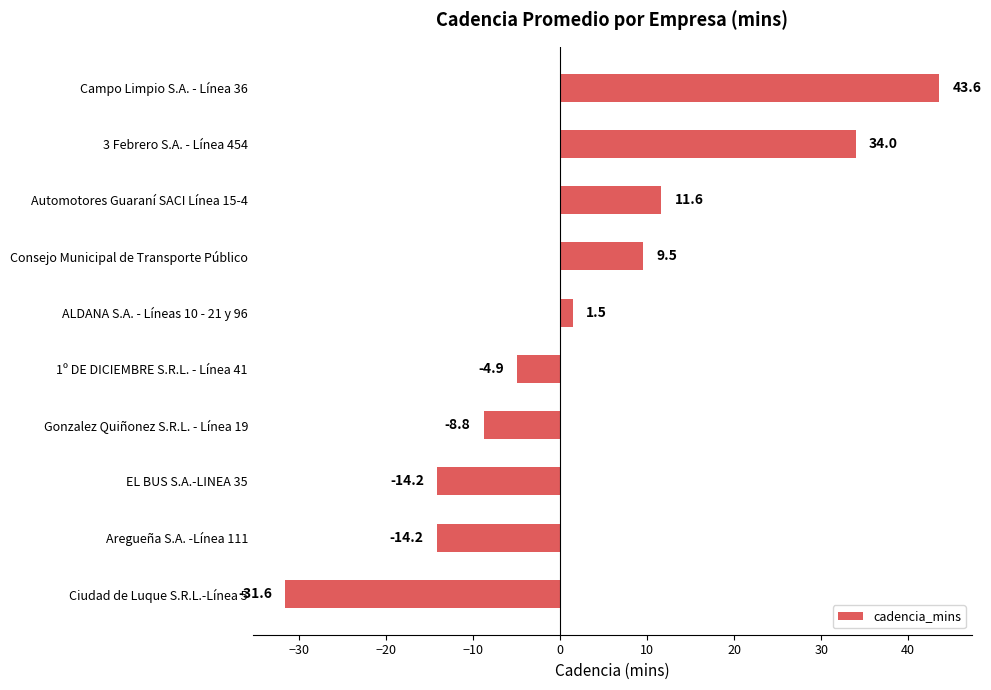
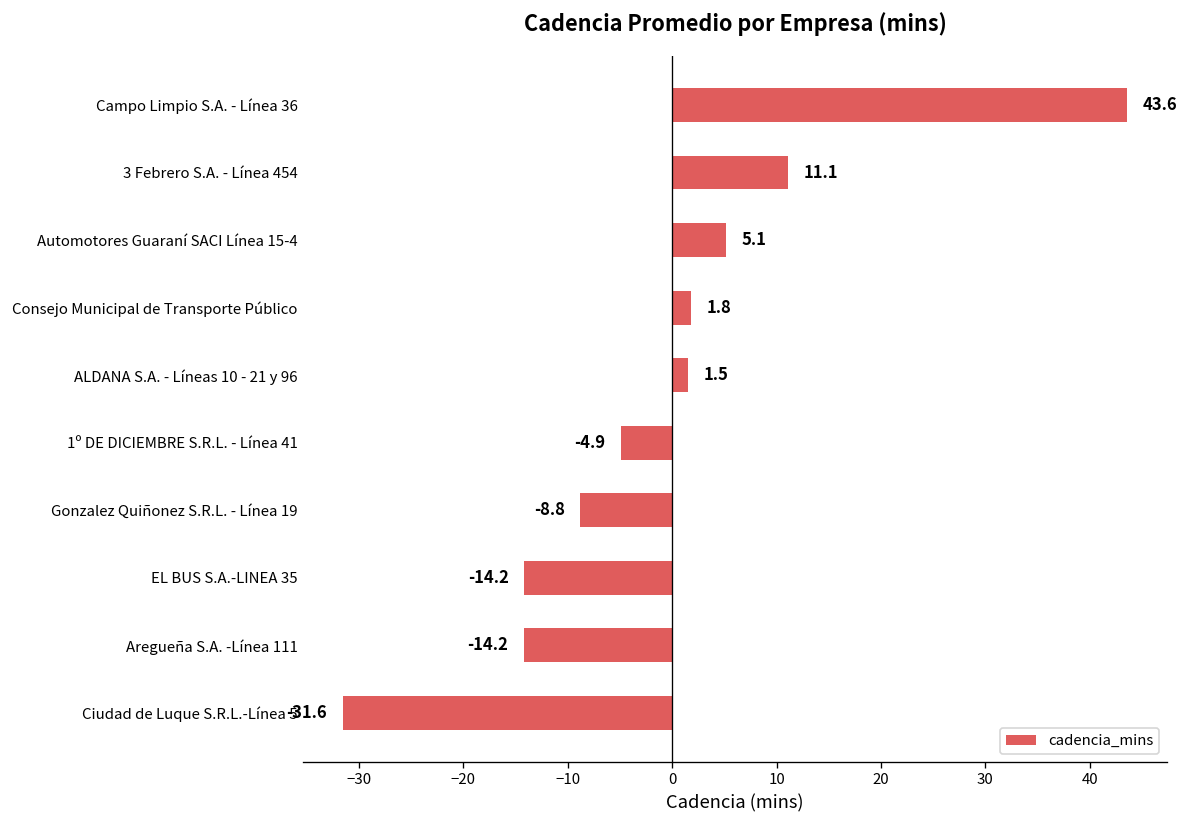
3 Febrero S.A. - Línea 454: 34.0 -> 11.1
Automotores Guaraní SACI Línea 15-4: 11.6 -> 5.1
Consejo Municipal de Transporte Público: 9.5 -> 1.8
